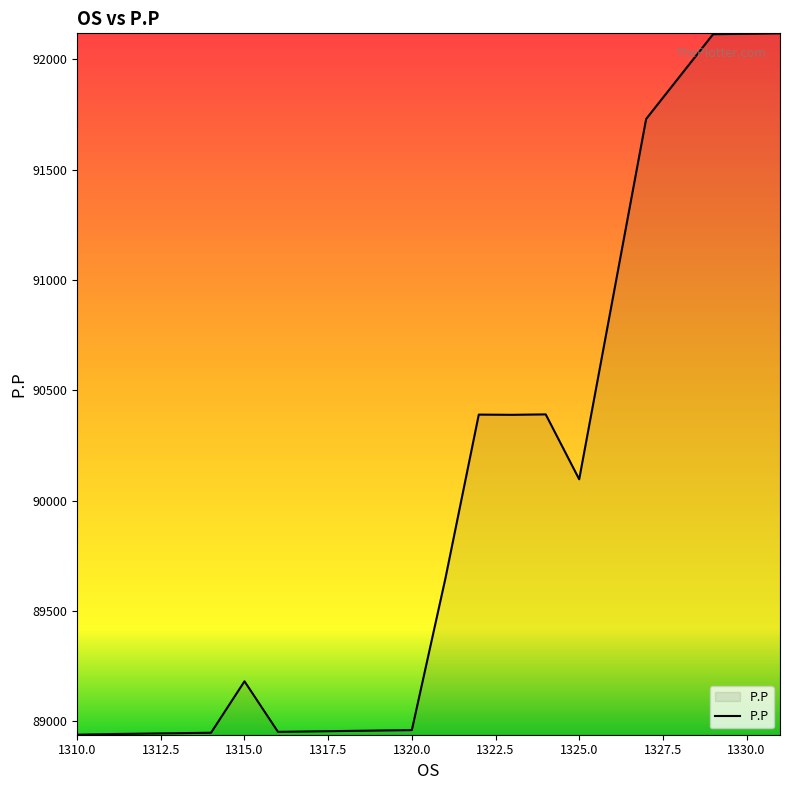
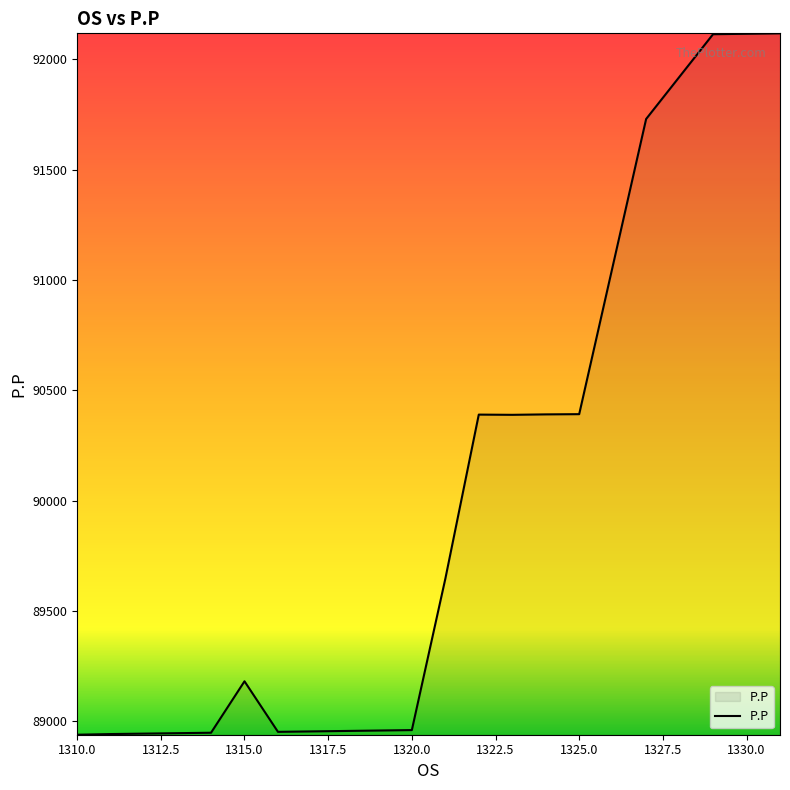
1325.0: 90100 -> 90390
